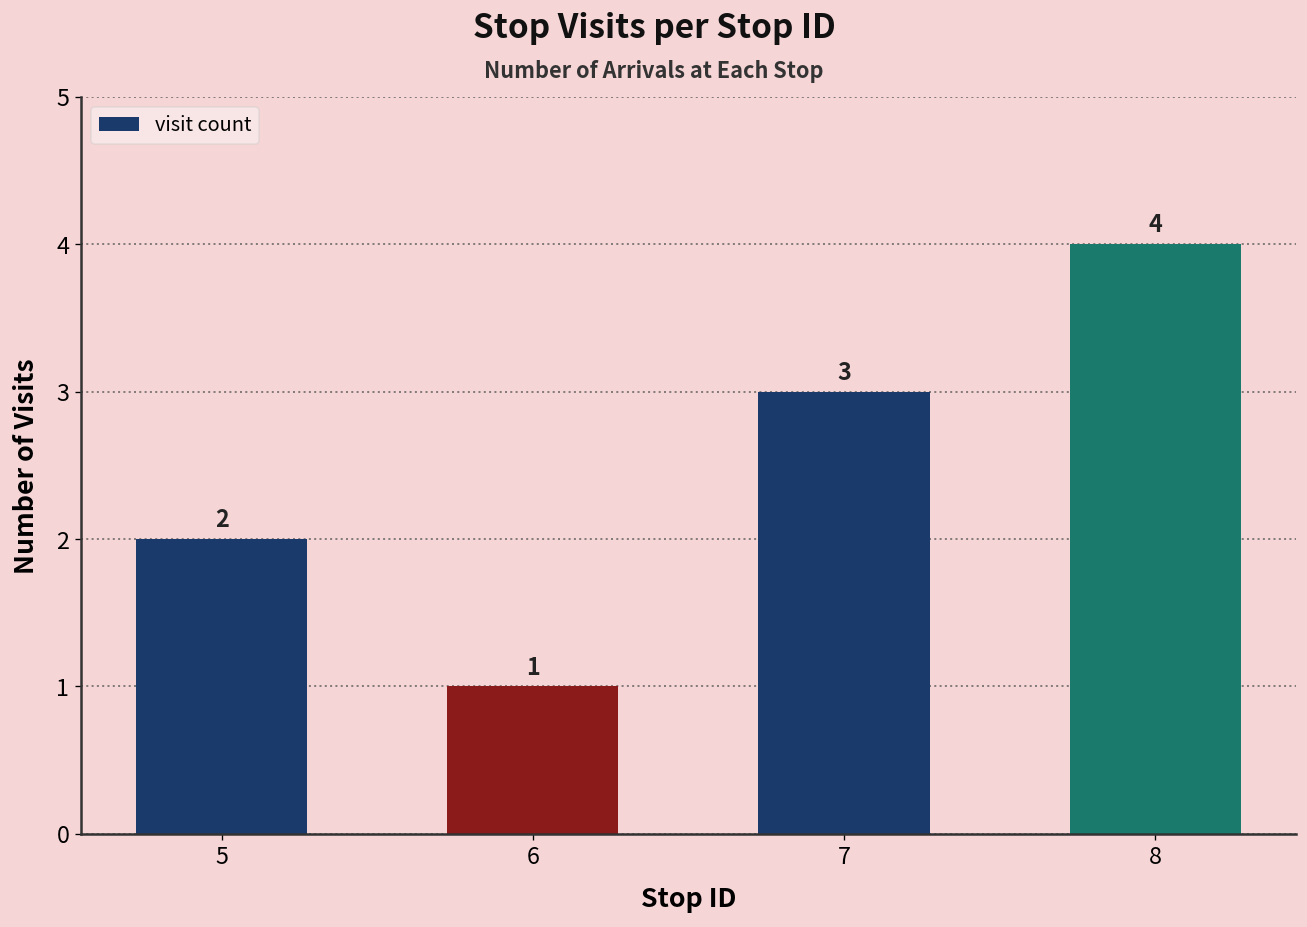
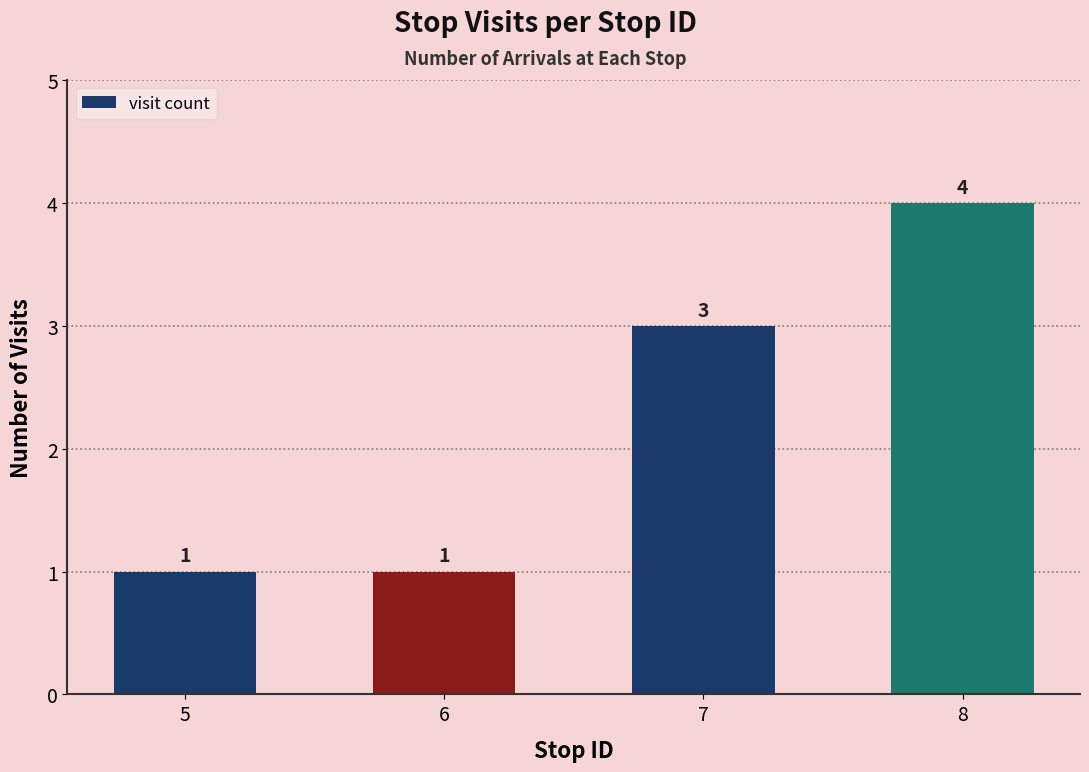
5: 2 -> 1
